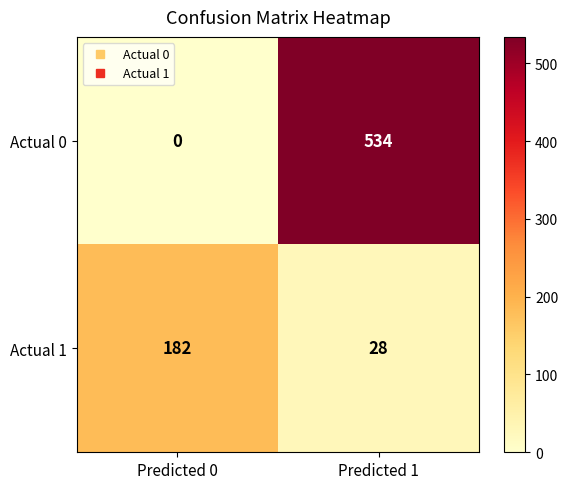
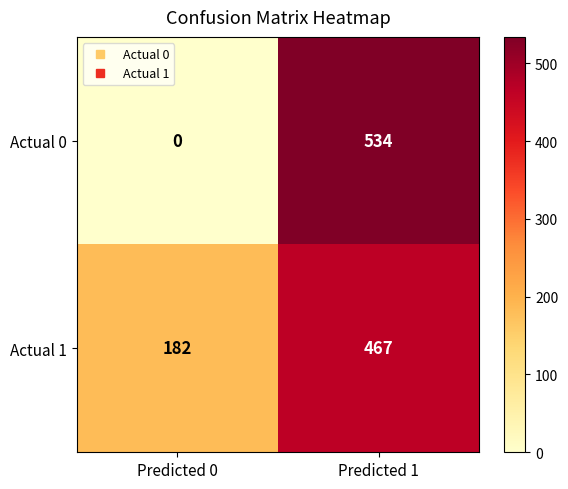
Actual 1, Predicted 1: 28 -> 467
